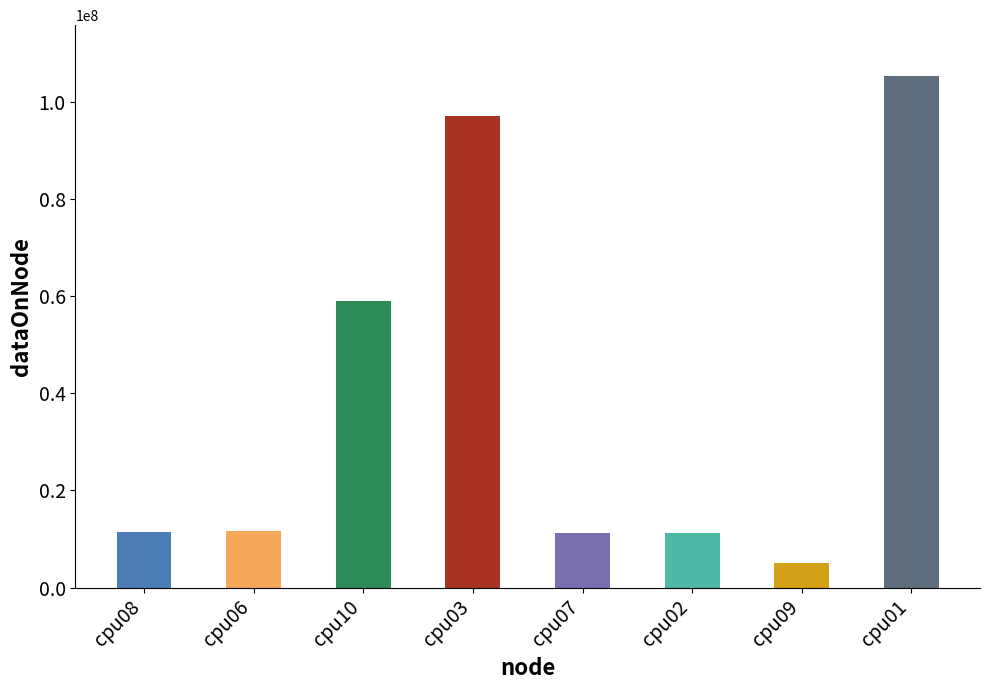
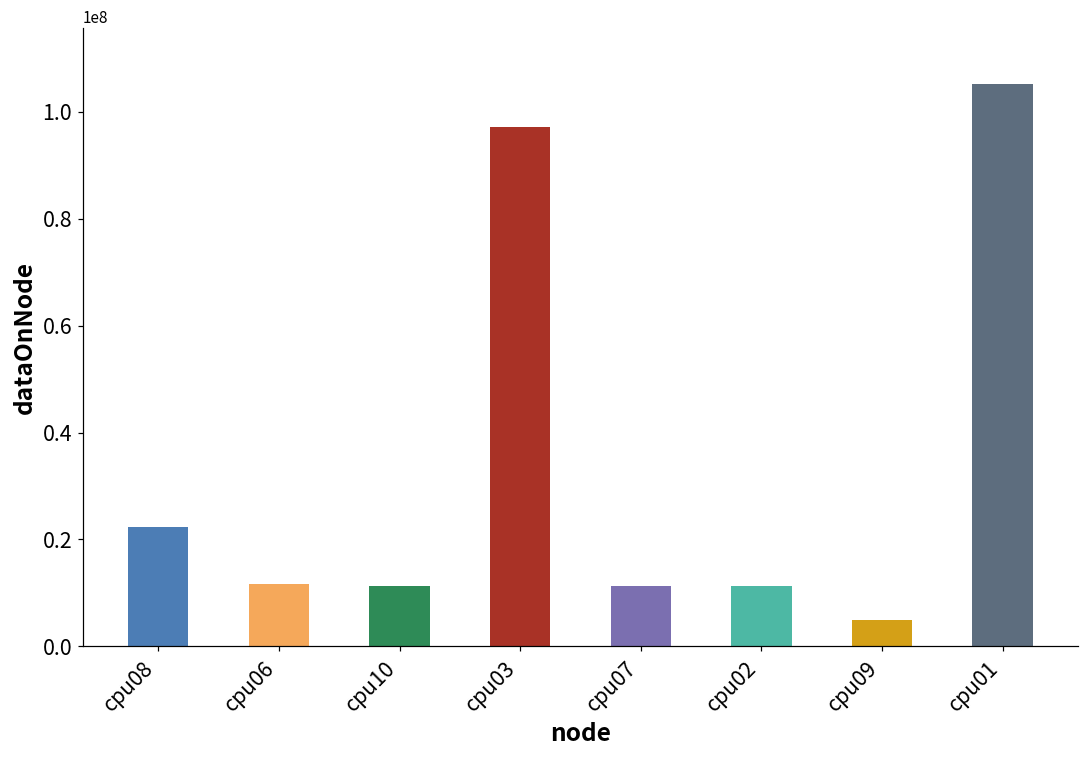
cpu08: 11000000 -> 22000000
cpu10: 59000000 -> 11000000
